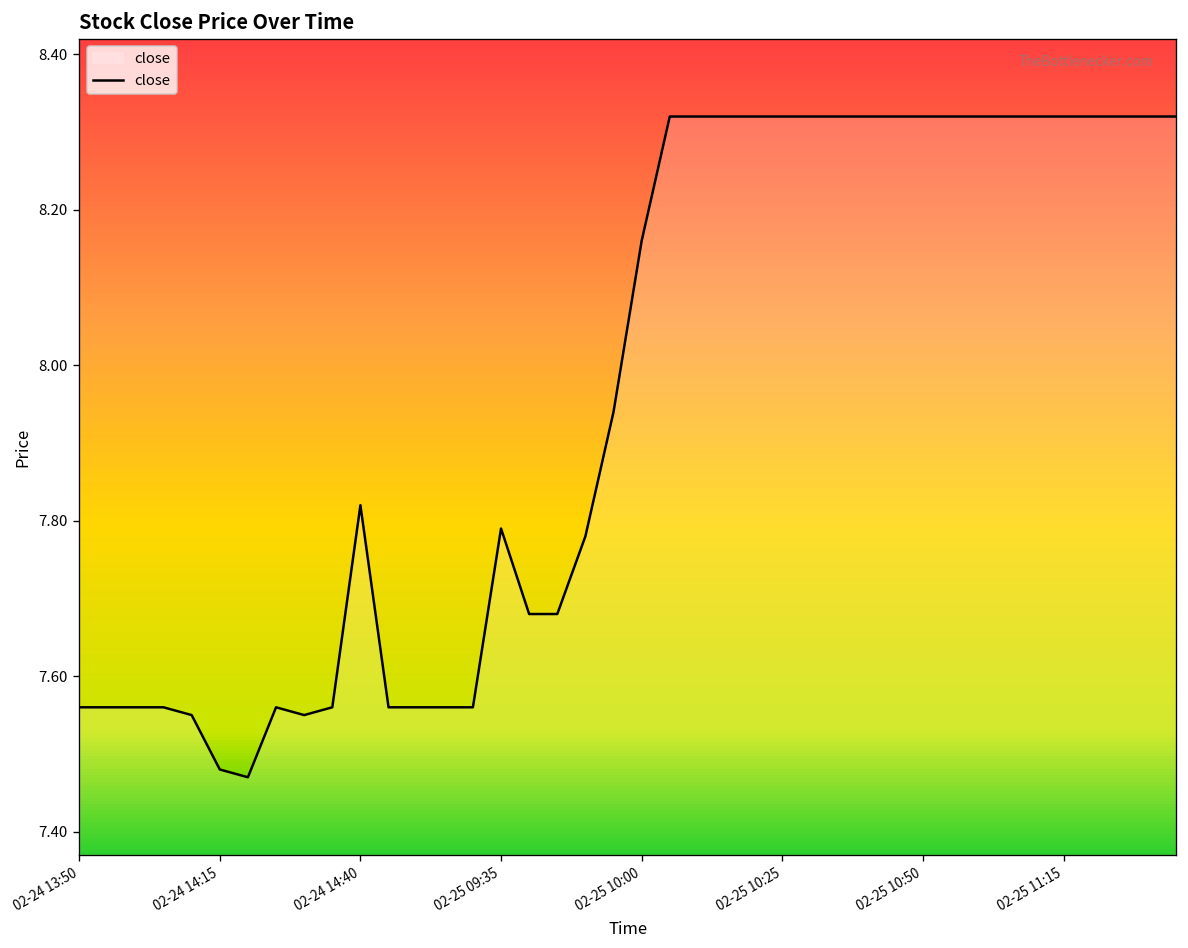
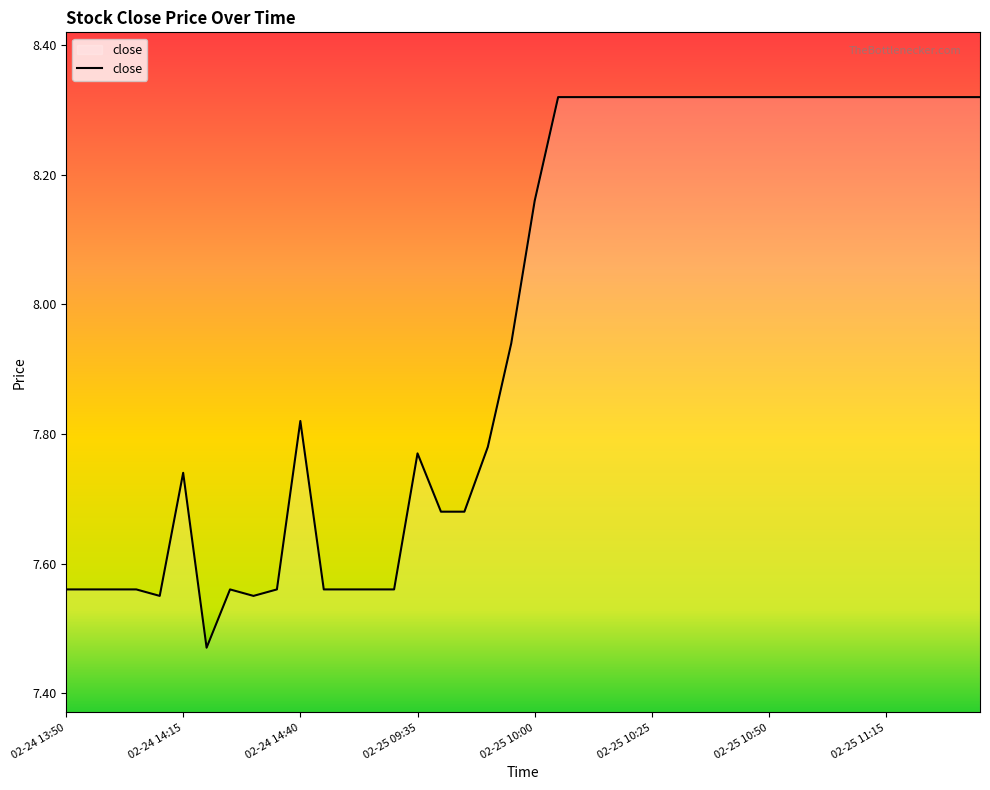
02-24 14:15: 7.48 -> 7.74
02-25 09:35: 7.79 -> 7.77
